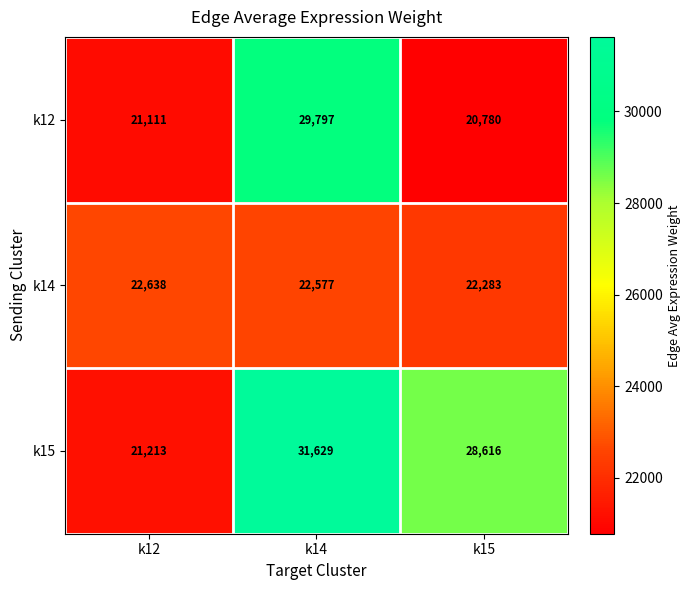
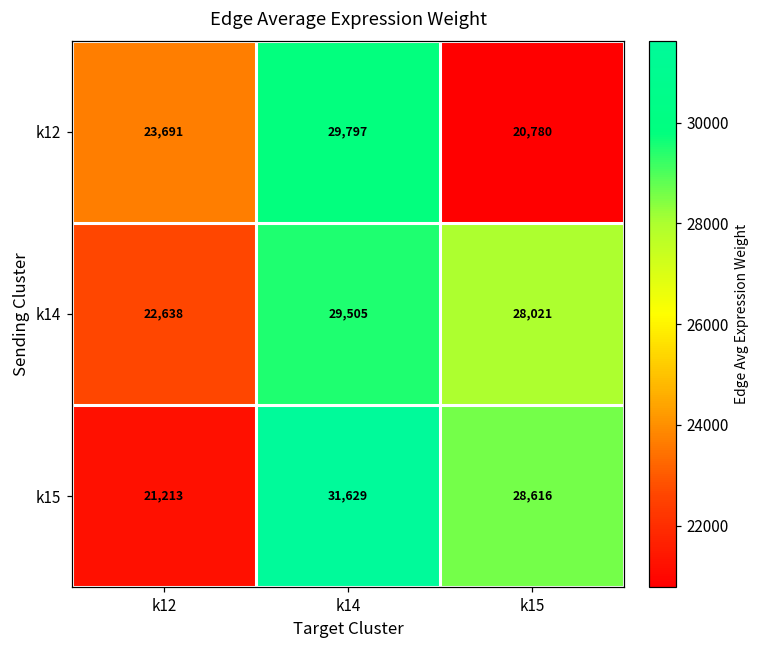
k12, k12: 21,111 -> 23,691
k14, k14: 22,577 -> 29,505
k14, k15: 22,283 -> 28,021
